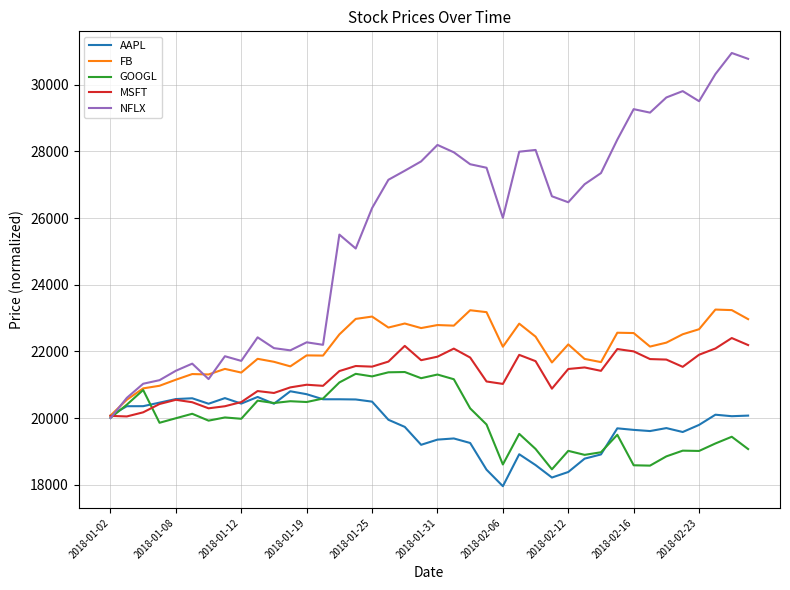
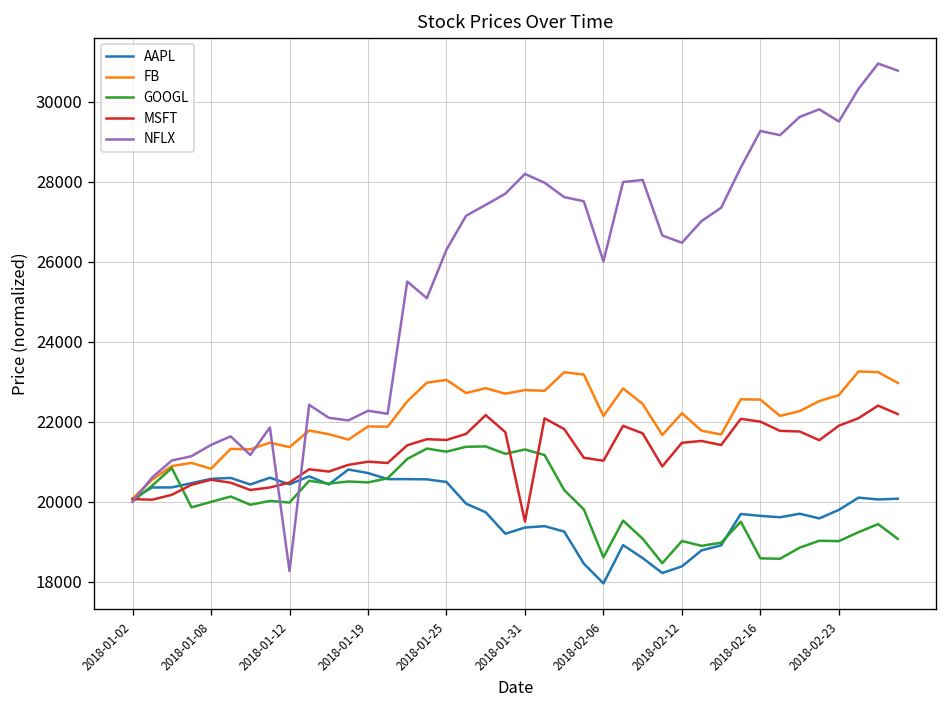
FB, 2018-01-08: 21200 -> 20800
NFLX, 2018-01-12: 21700 -> 18300
MSFT, 2018-01-31: 21800 -> 19500
